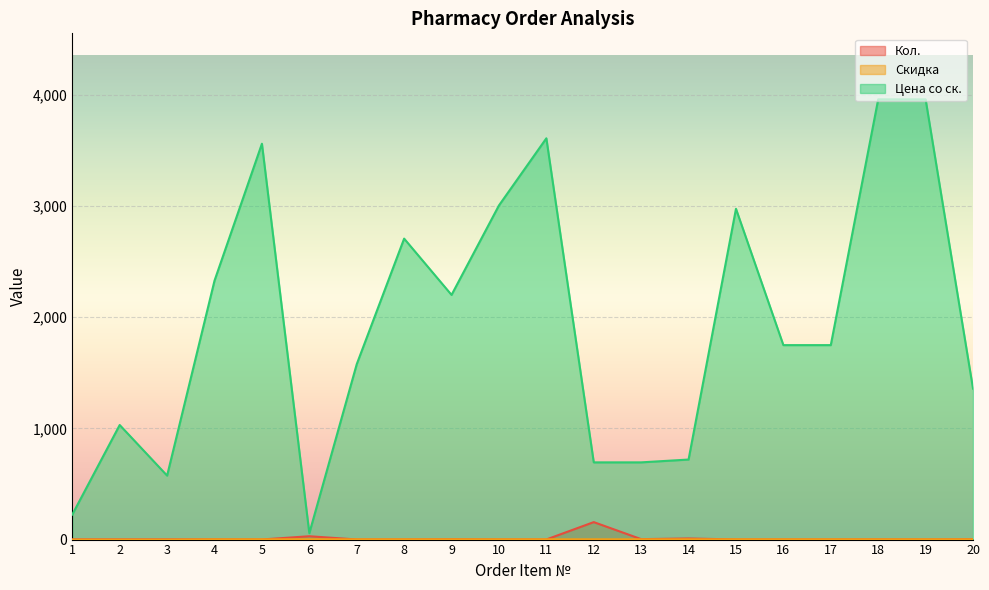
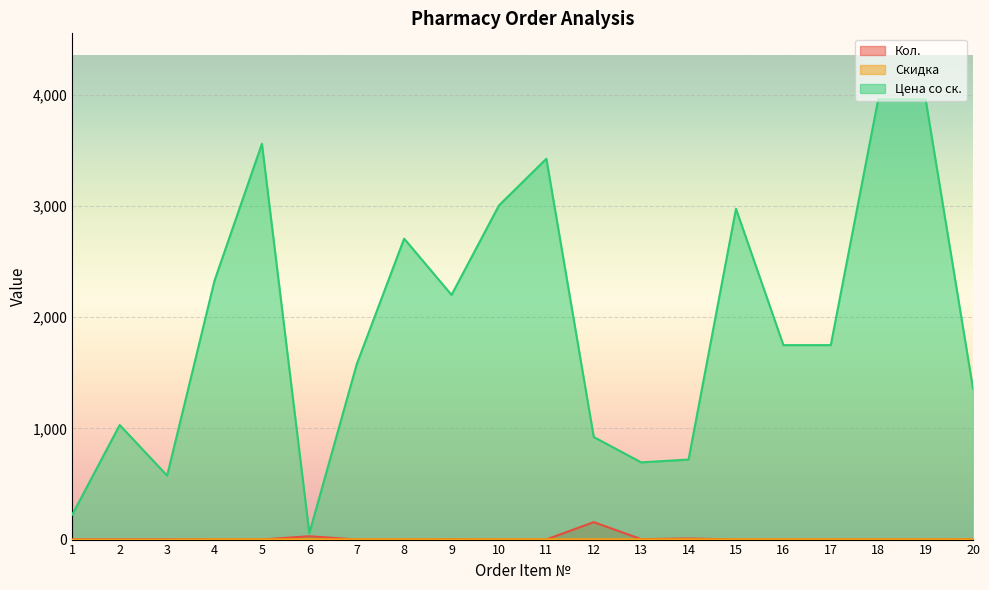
Цена со ск., 11: 3,610 -> 3,420
Цена со ск., 12: 690 -> 920
